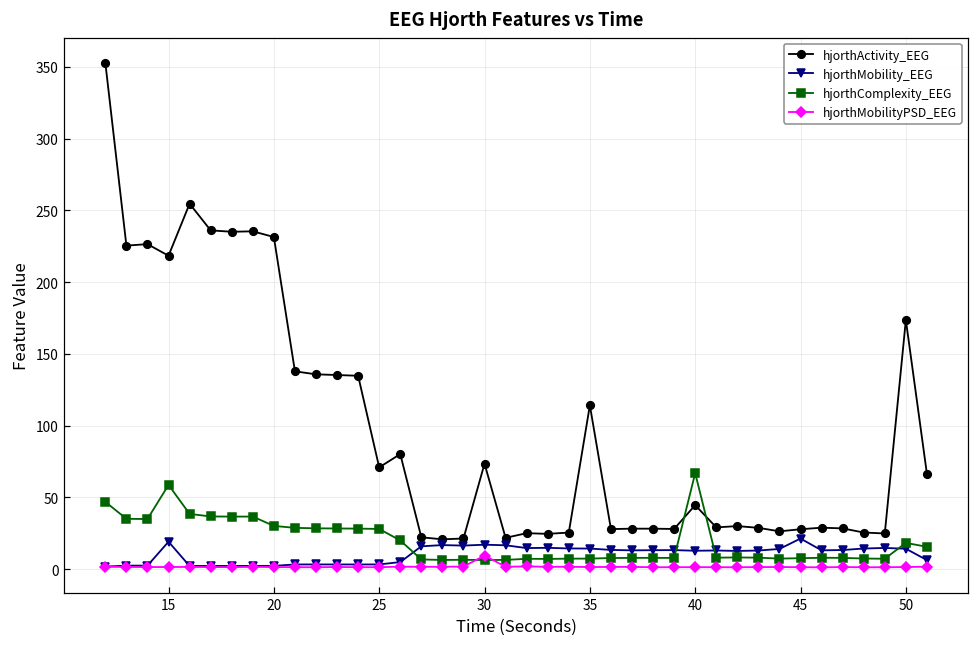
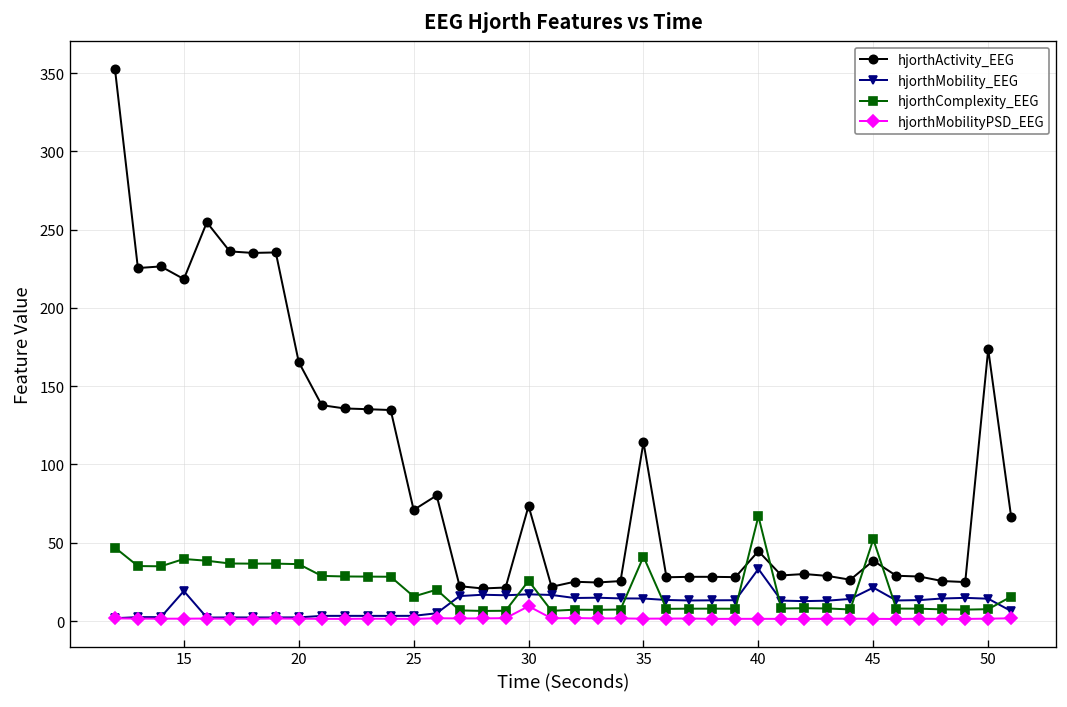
hjorthComplexity_EEG, 15: 59 -> 40
hjorthActivity_EEG, 20: 231 -> 165
hjorthComplexity_EEG, 20: 30 -> 36
hjorthComplexity_EEG, 25: 28 -> 16
hjorthComplexity_EEG, 30: 6 -> 26
hjorthComplexity_EEG, 35: 7 -> 41
hjorthMobility_EEG, 40: 13 -> 33
hjorthActivity_EEG, 45: 28 -> 39
hjorthComplexity_EEG, 45: 8 -> 52
hjorthComplexity_EEG, 50: 18 -> 8
